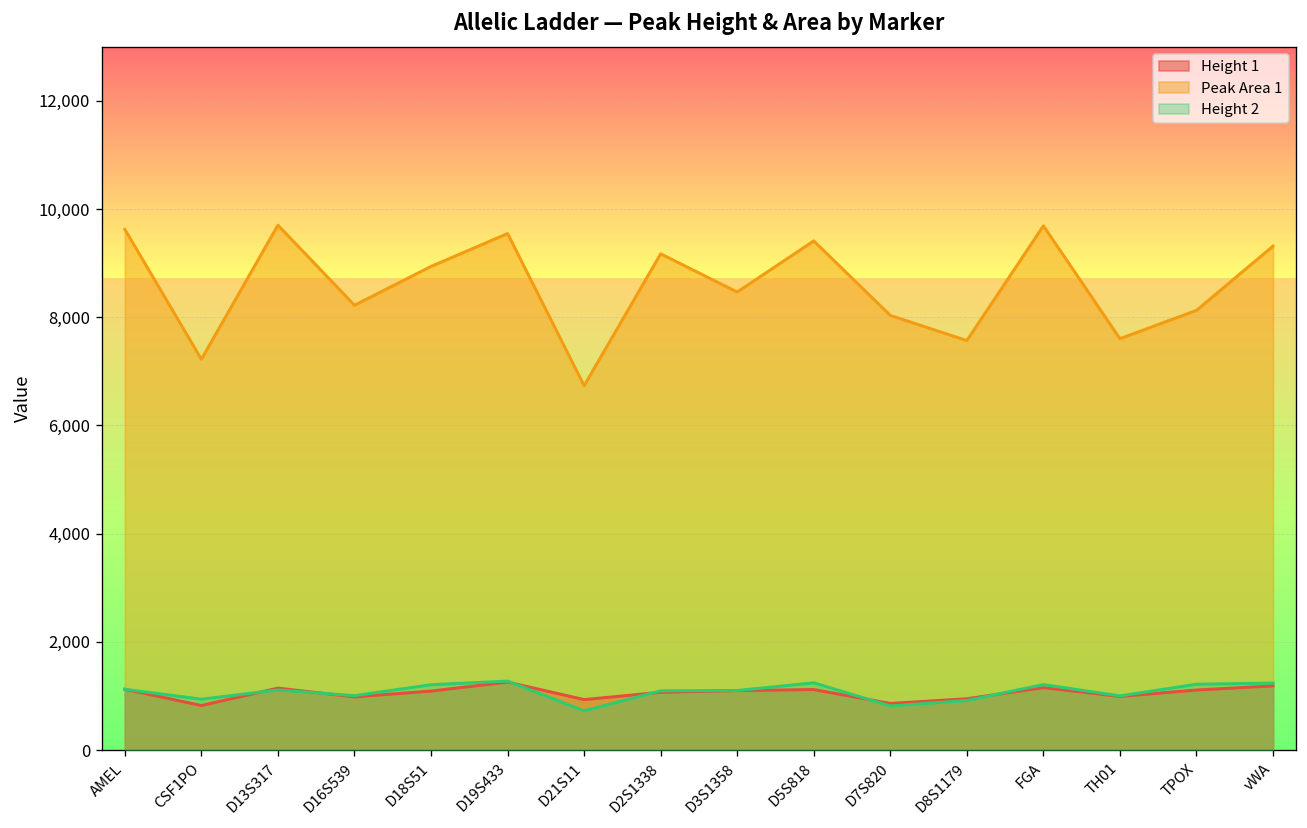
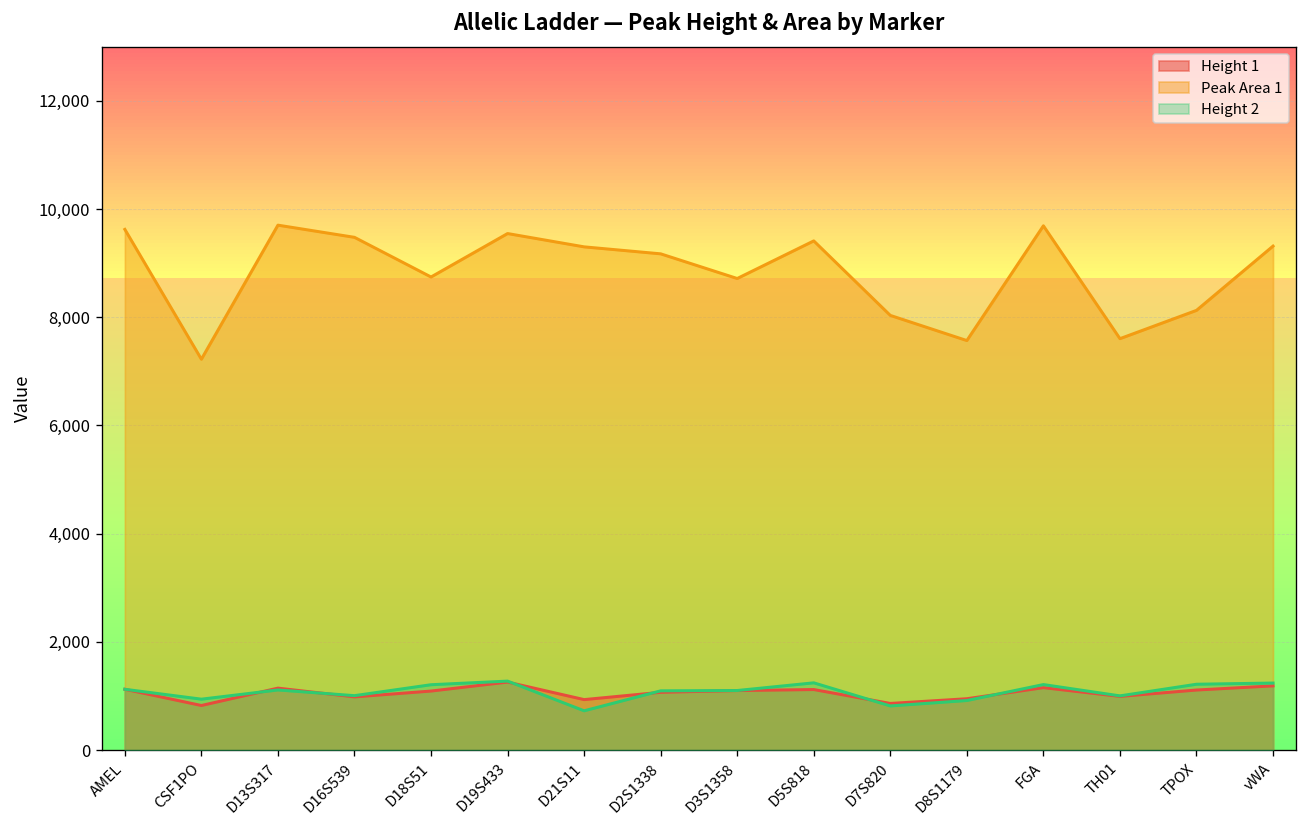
Peak Area 1, D16S539: 8,200 -> 9,500
Peak Area 1, D18S51: 8,900 -> 8,700
Peak Area 1, D21S11: 6,700 -> 9,300
Peak Area 1, D3S1358: 8,500 -> 8,700
